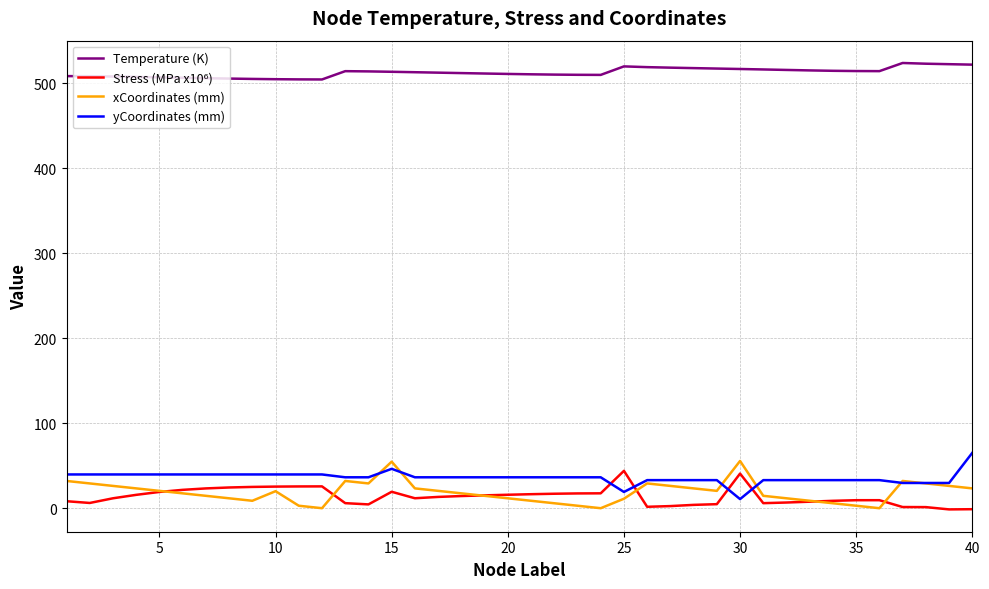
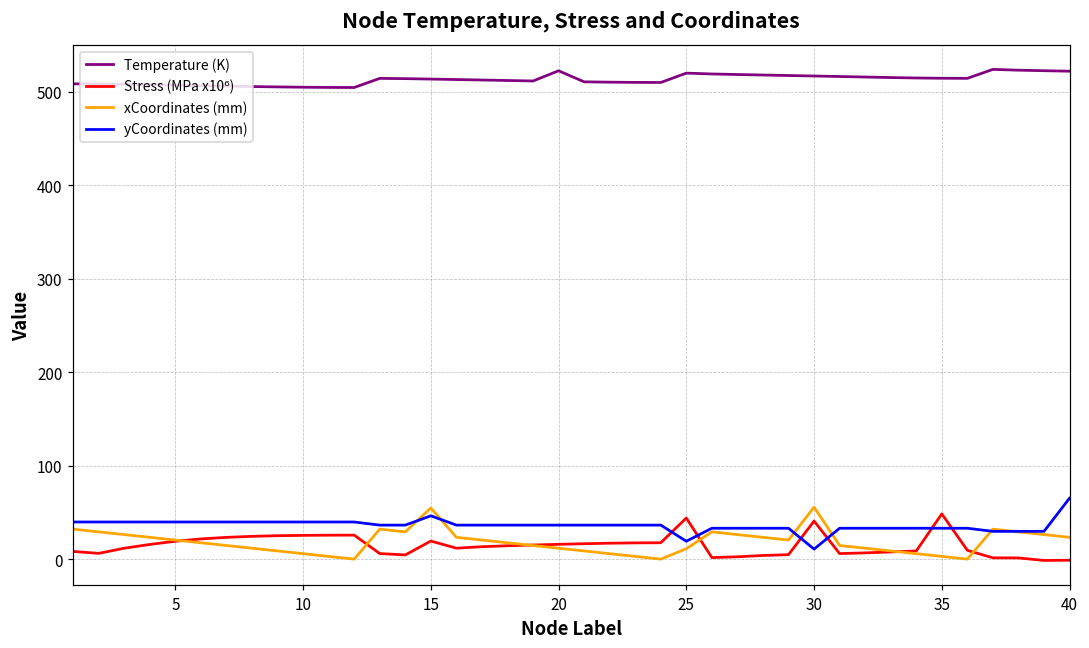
xCoordinates (mm), 10: 20 -> 10
Temperature (K), 20: 510 -> 520
Stress (MPa x10⁶), 35: 10 -> 50
